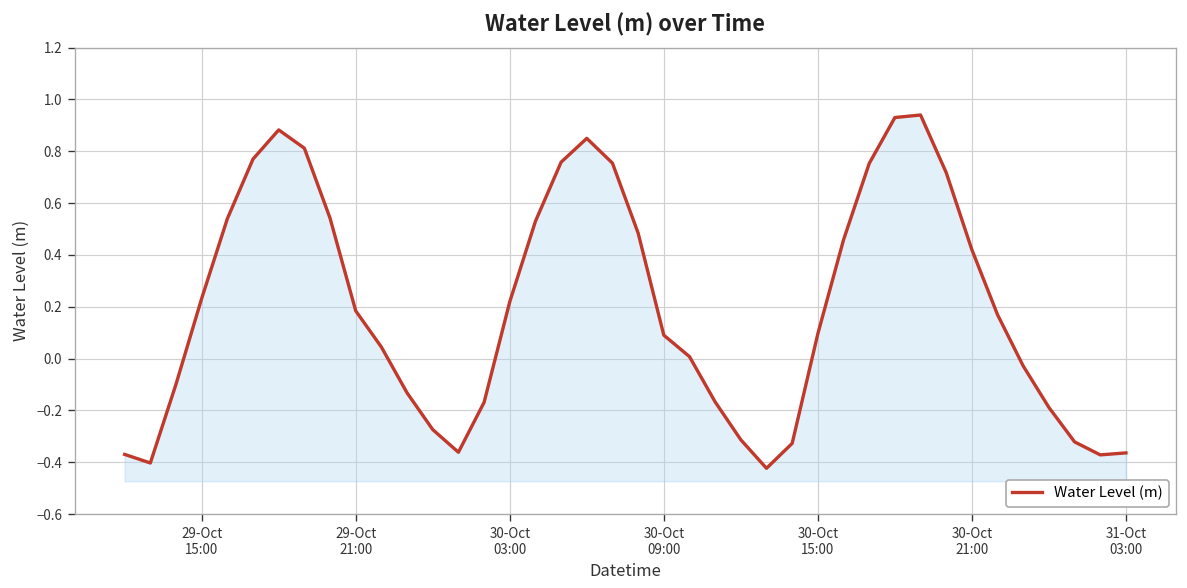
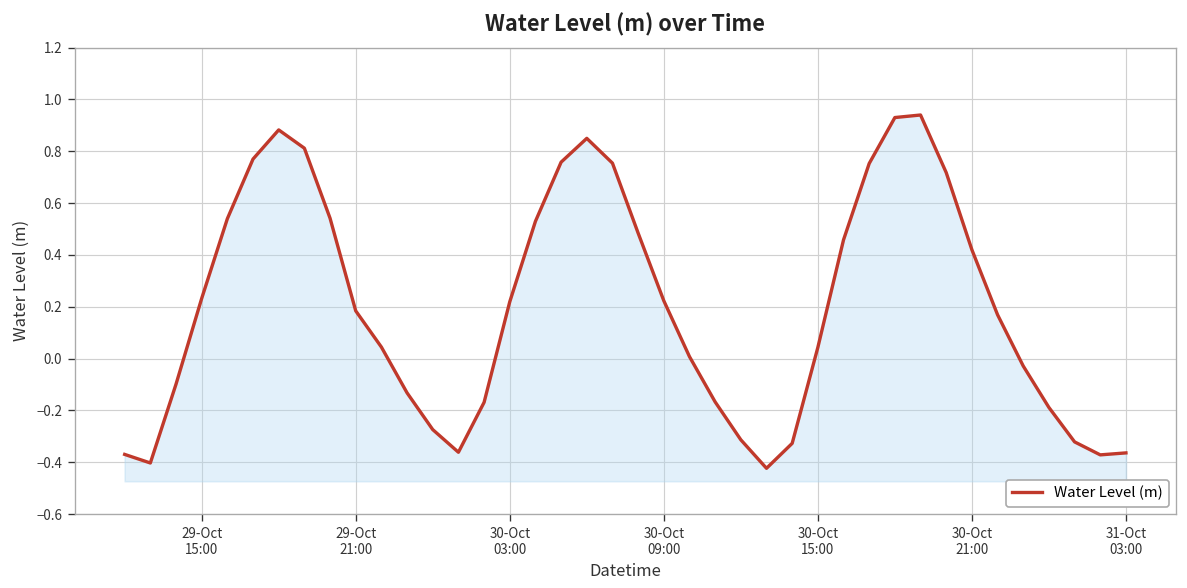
30-Oct 09:00: 0.09 -> 0.22
30-Oct 15:00: 0.10 -> 0.04
